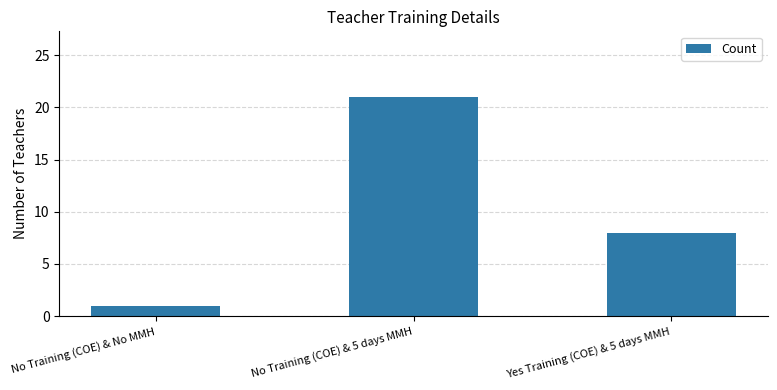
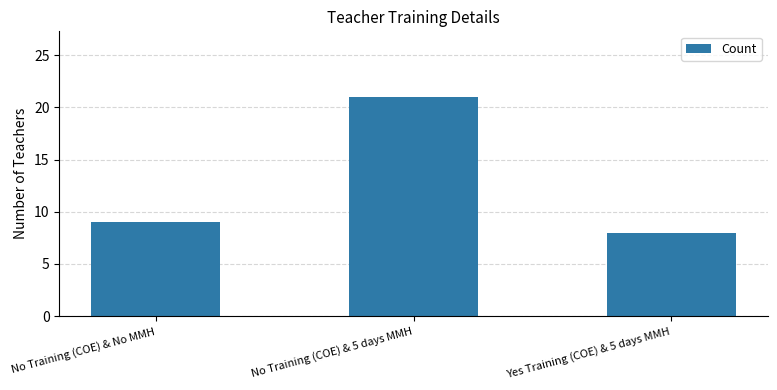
No Training (COE) & No MMH: 1 -> 9
